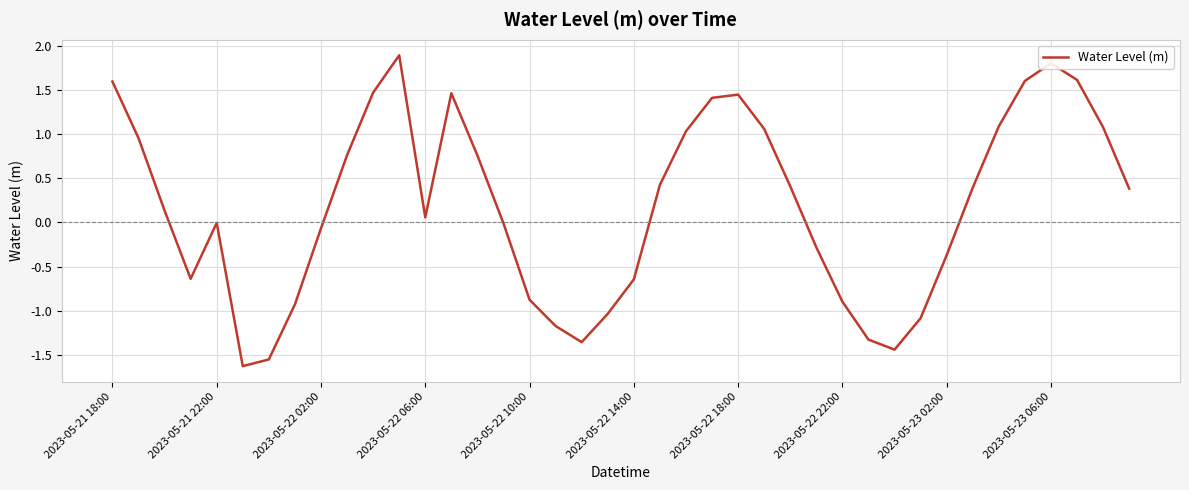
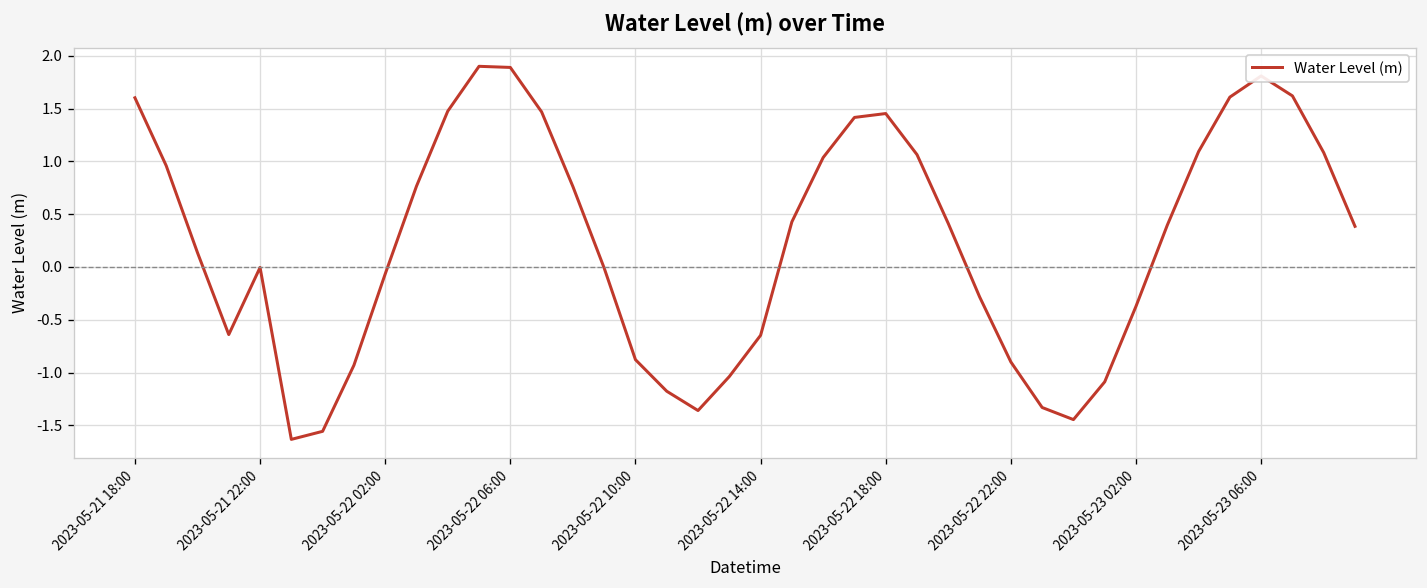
2023-05-22 06:00: 0.1 -> 1.9
